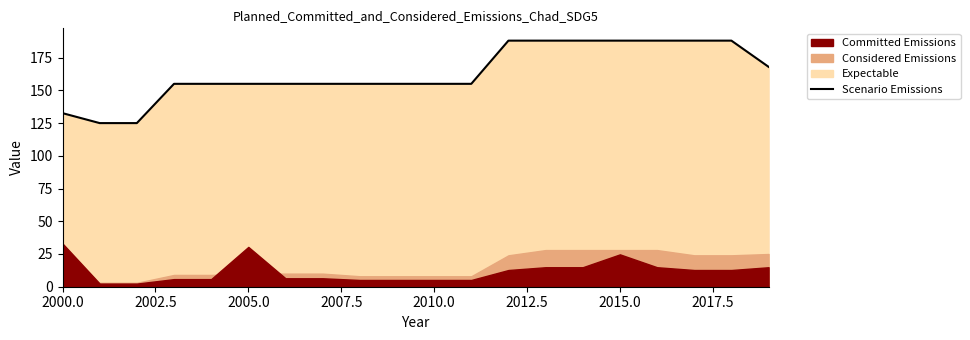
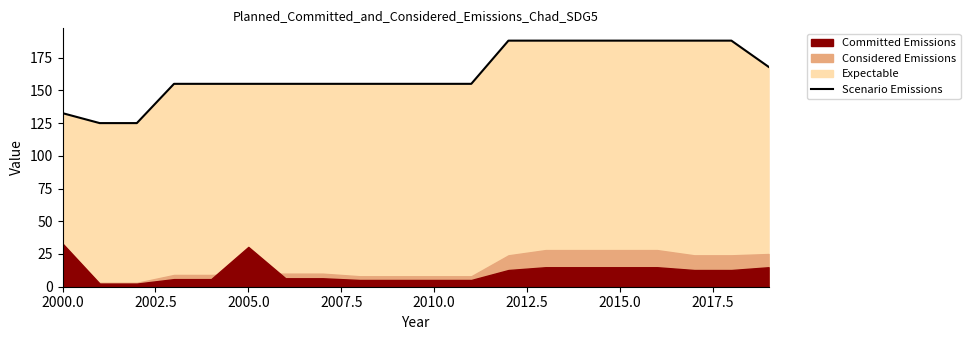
Committed Emissions, 2015.0: 25 -> 15
